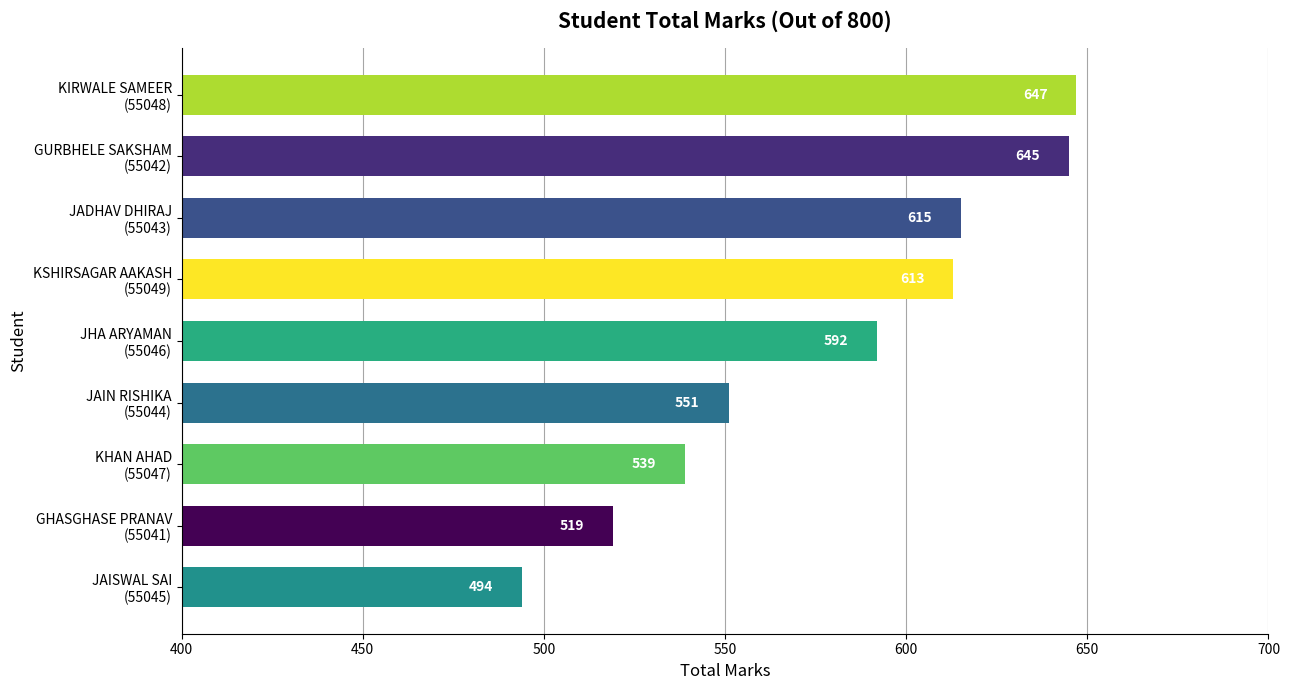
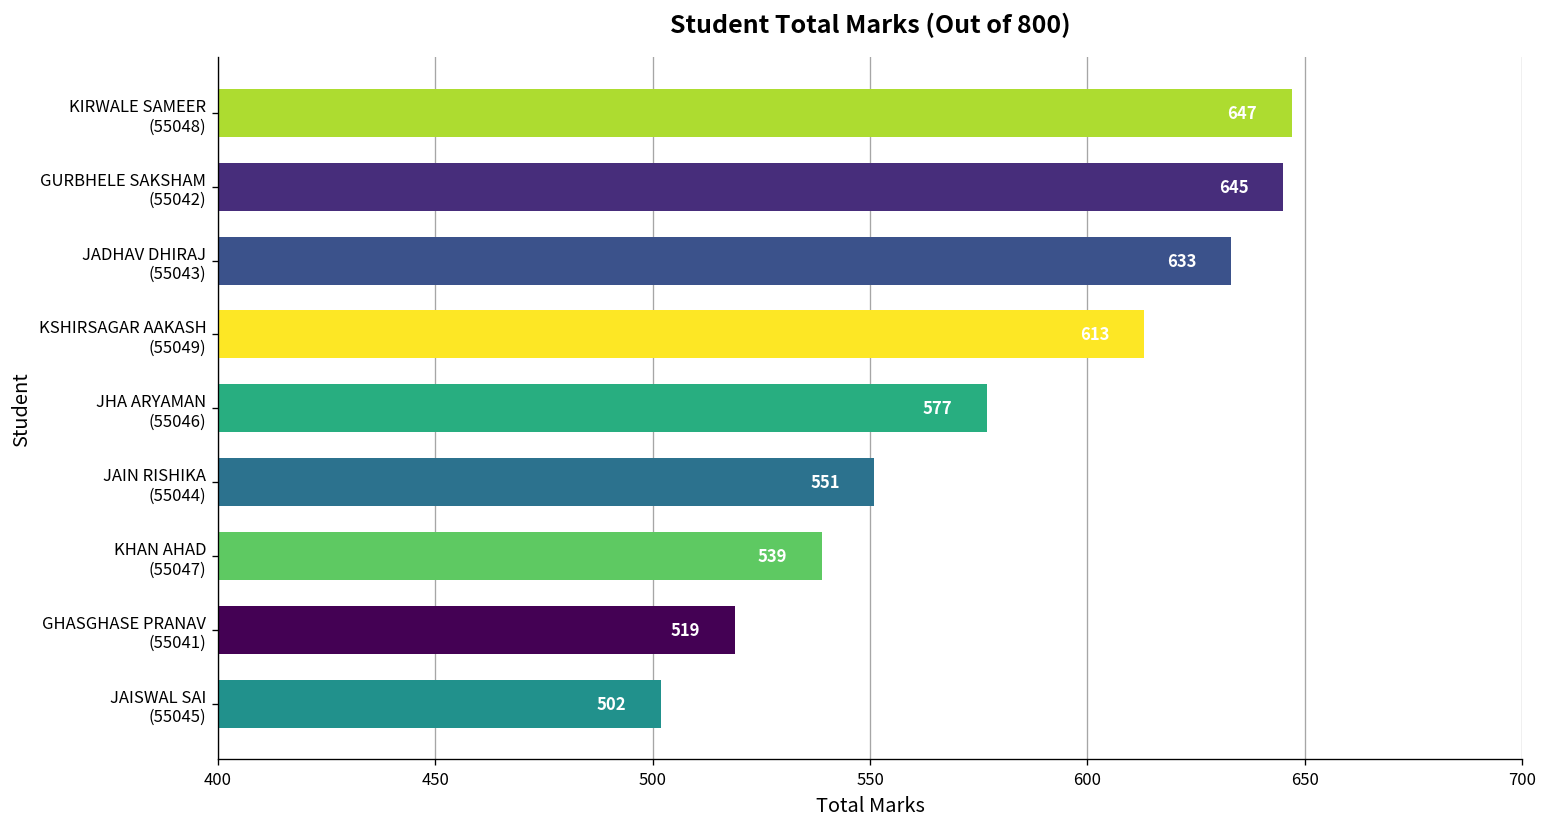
JADHAV DHIRAJ (55043): 615 -> 633
JHA ARYAMAN (55046): 592 -> 577
JAISWAL SAI (55045): 494 -> 502
